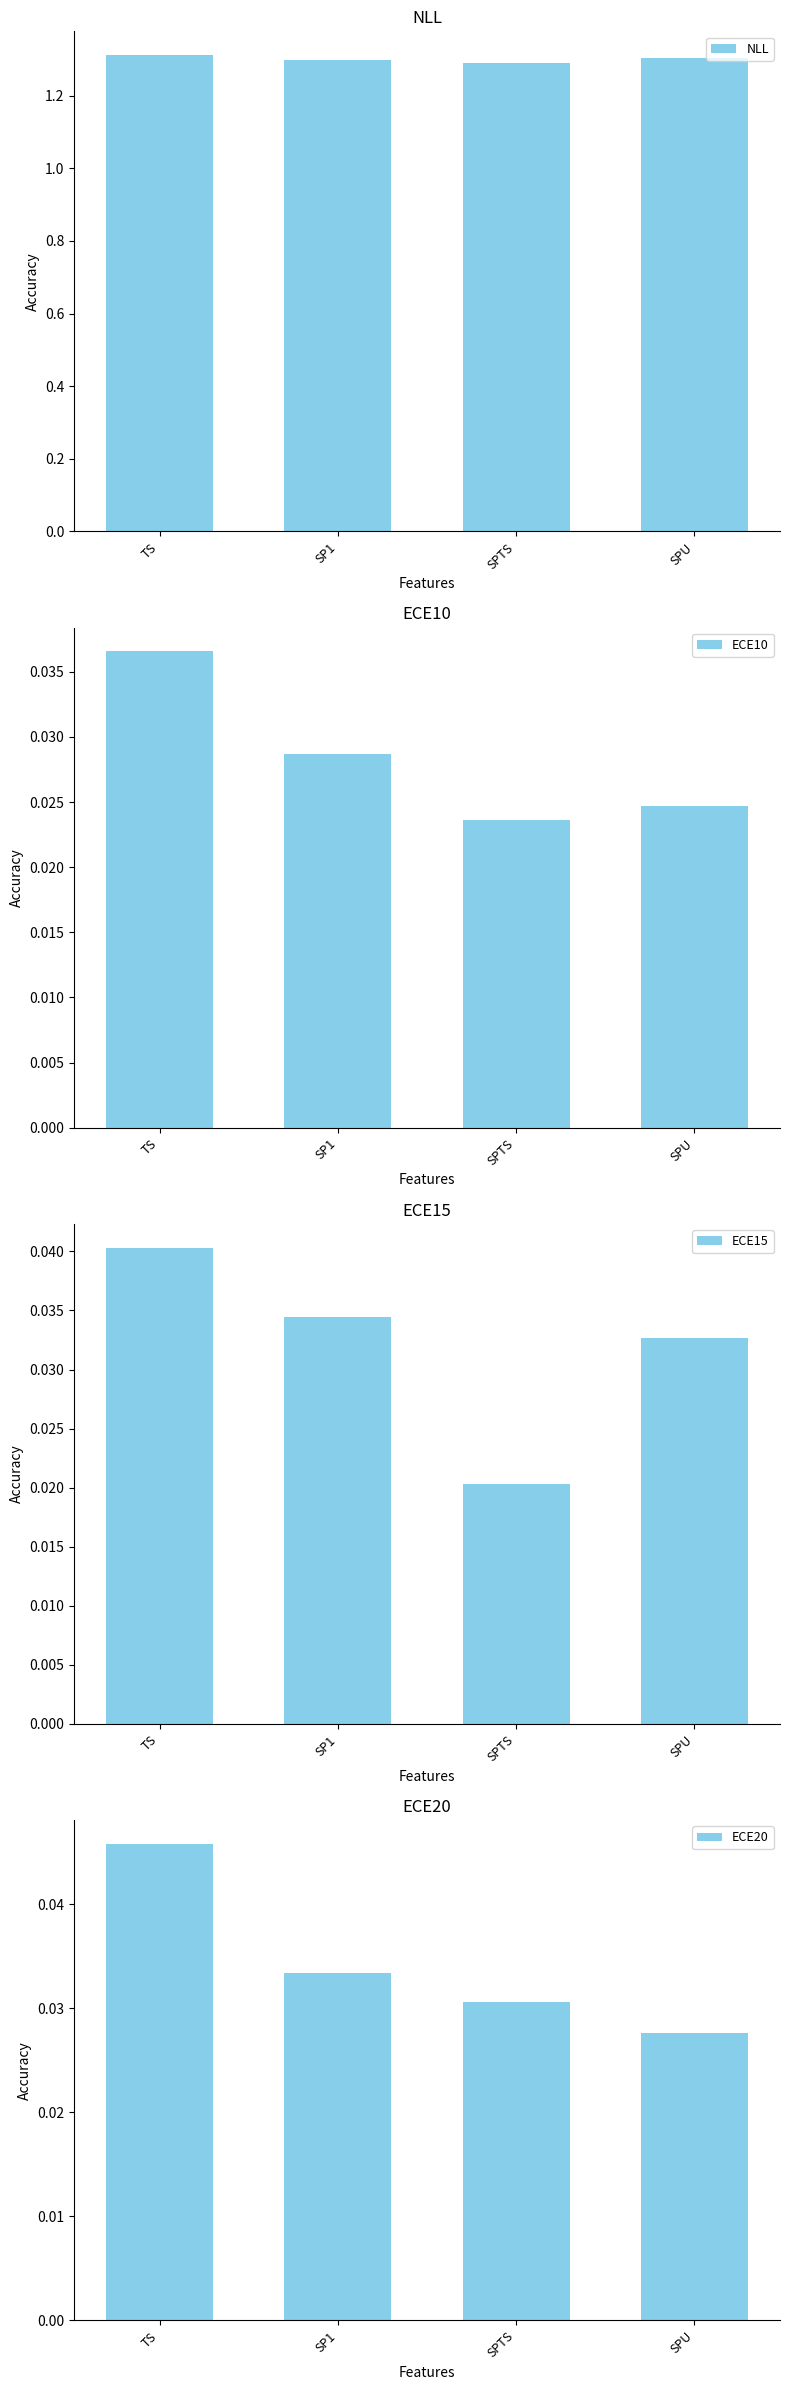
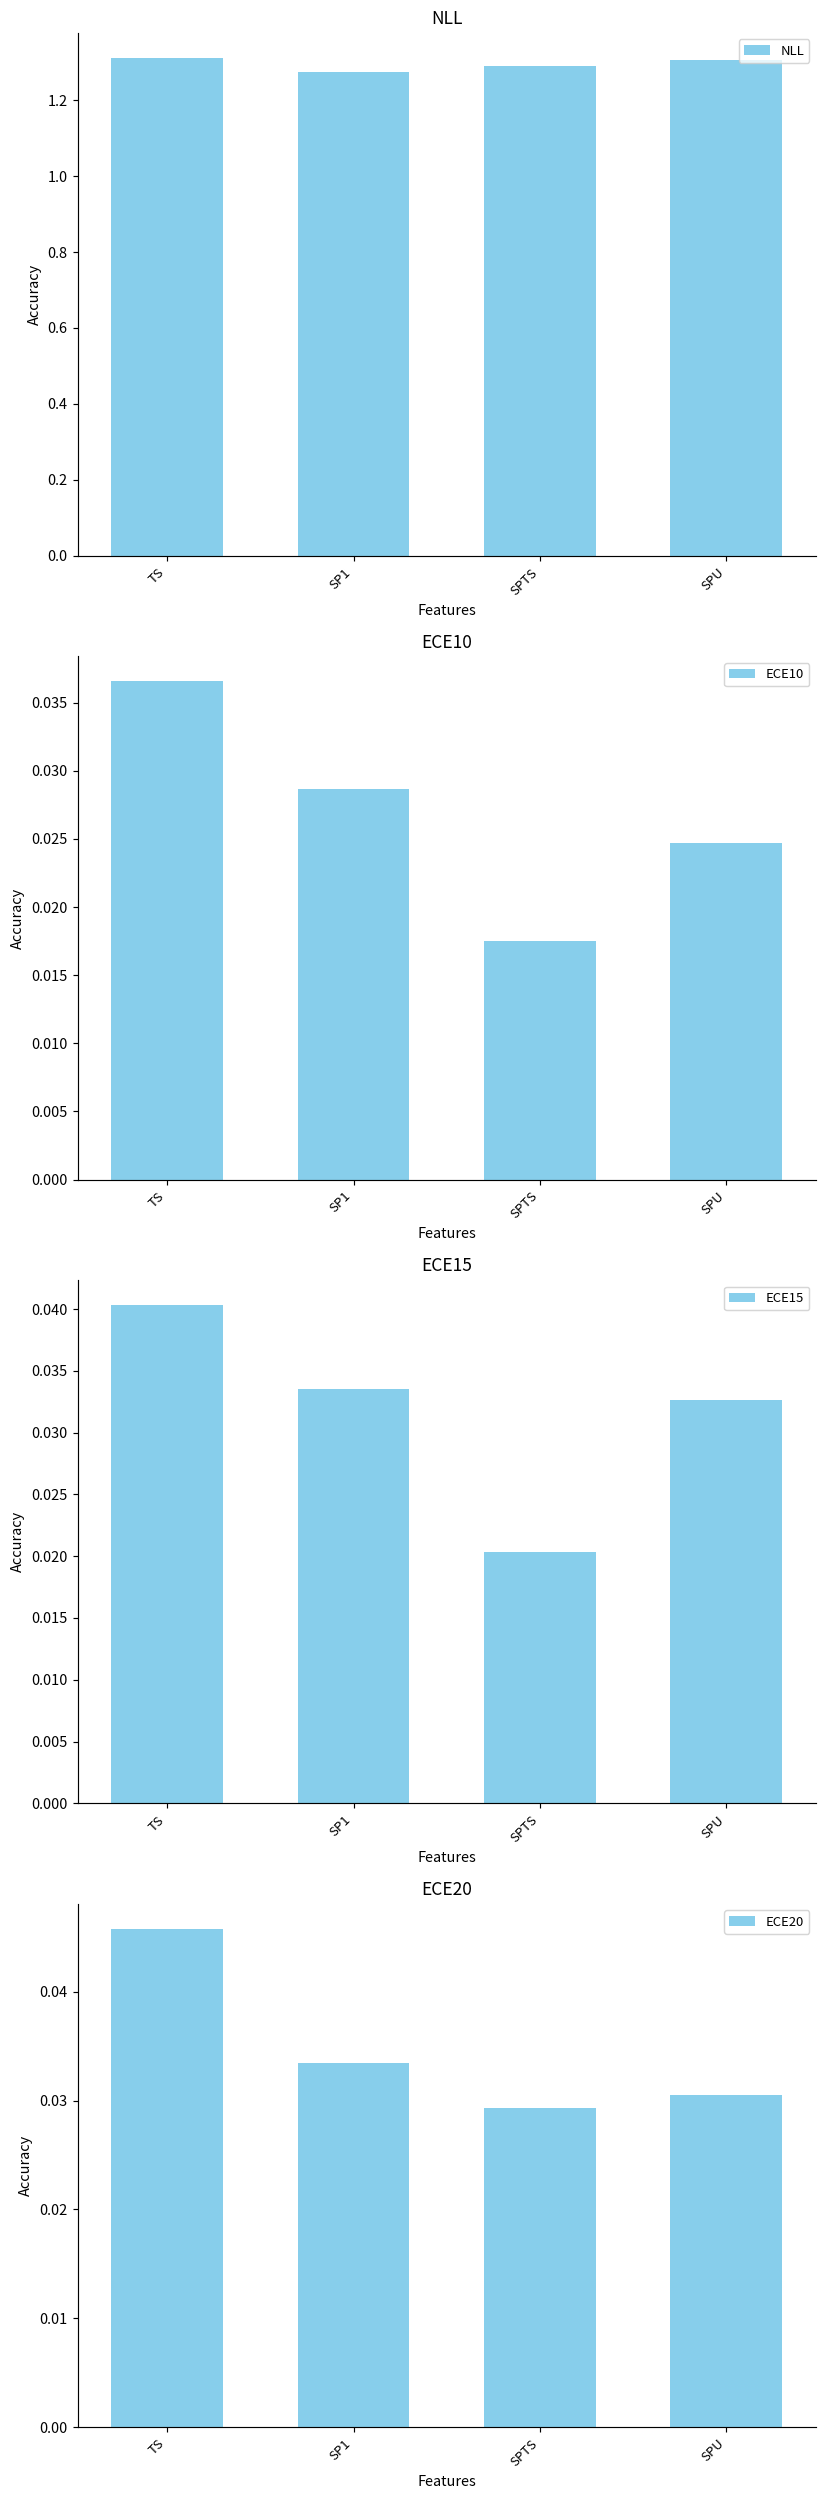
NLL, SP1: 1.30 -> 1.27
ECE10, SPTS: 0.0237 -> 0.0175
ECE15, SP1: 0.0344 -> 0.0335
ECE20, SPTS: 0.0306 -> 0.0293
ECE20, SPU: 0.0276 -> 0.0305
